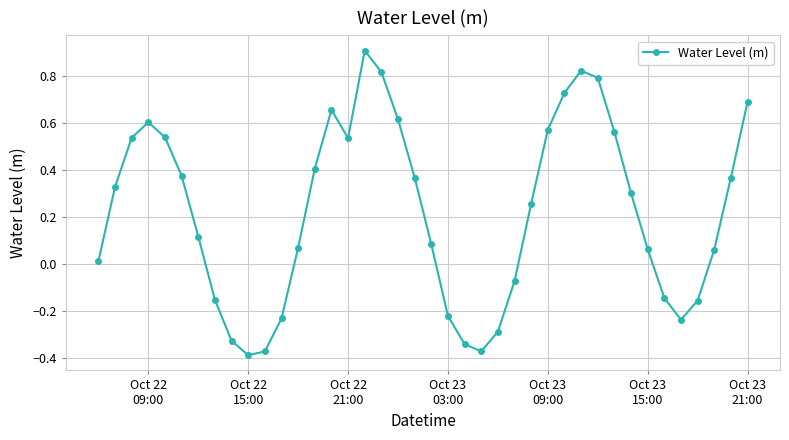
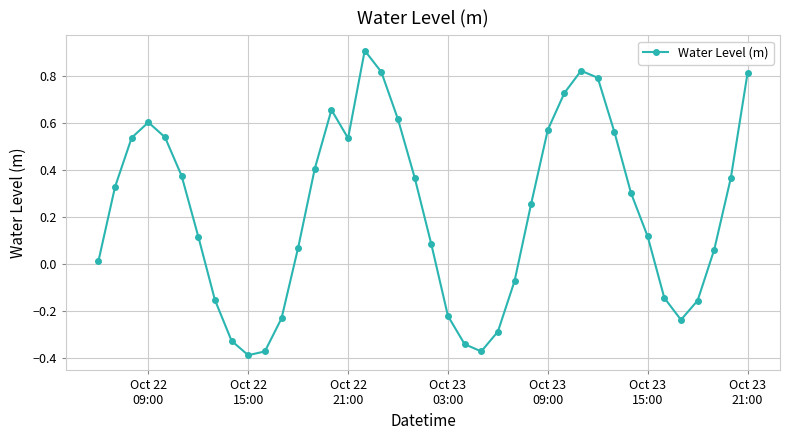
Oct 23 15:00: 0.06 -> 0.12
Oct 23 21:00: 0.69 -> 0.81
